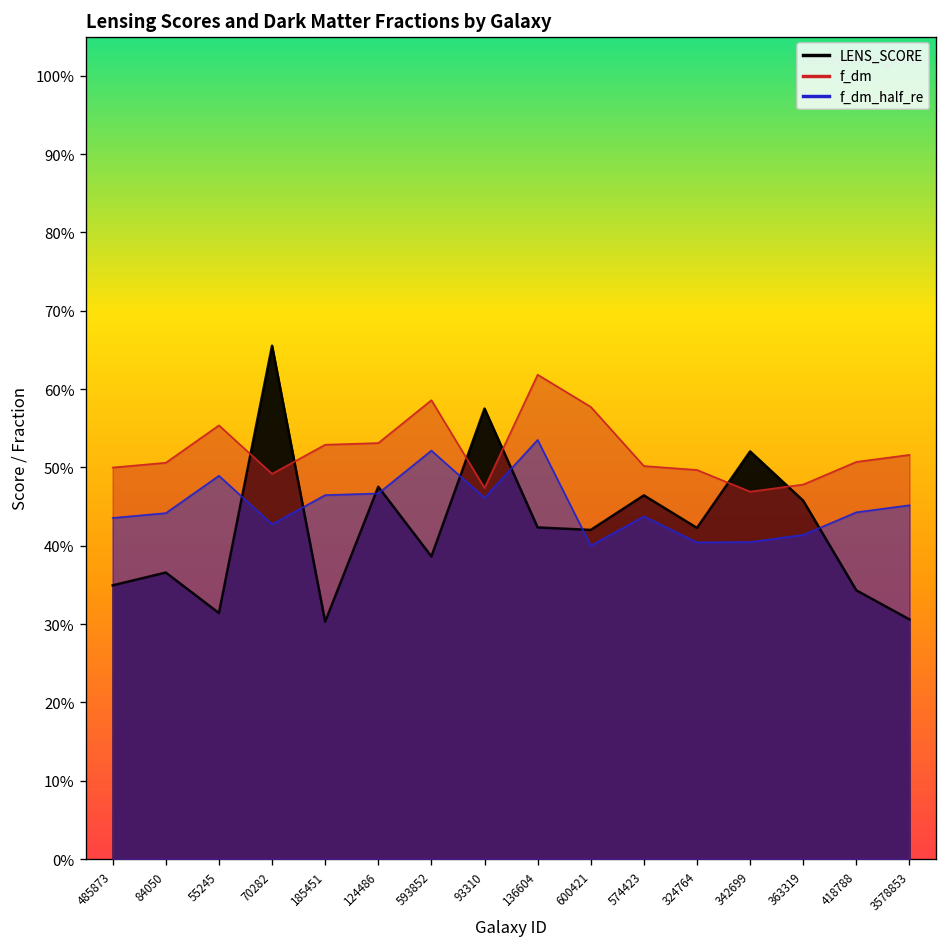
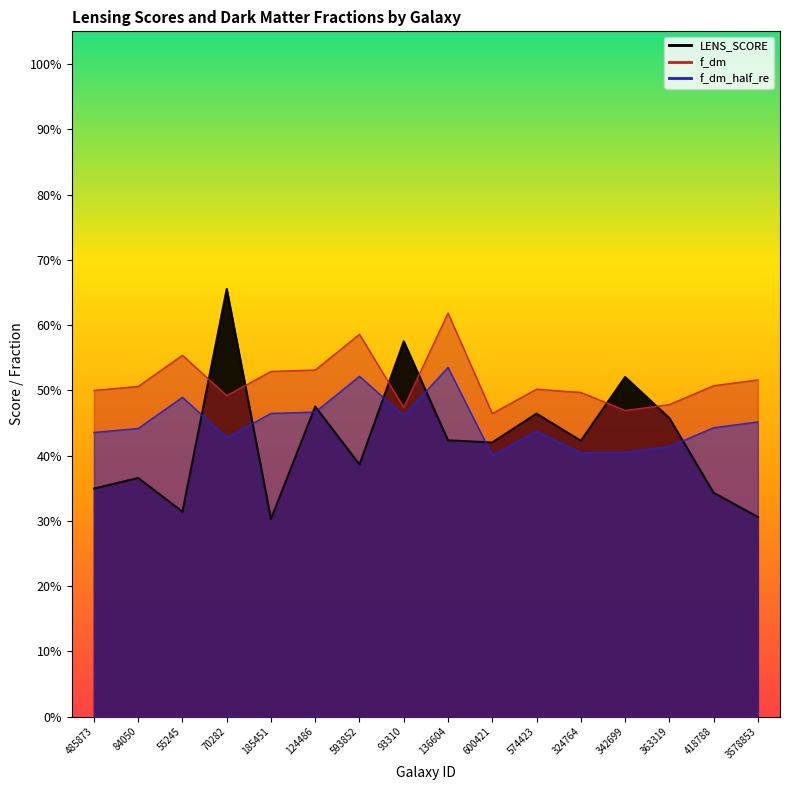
f_dm, 600421: 58% -> 46%
